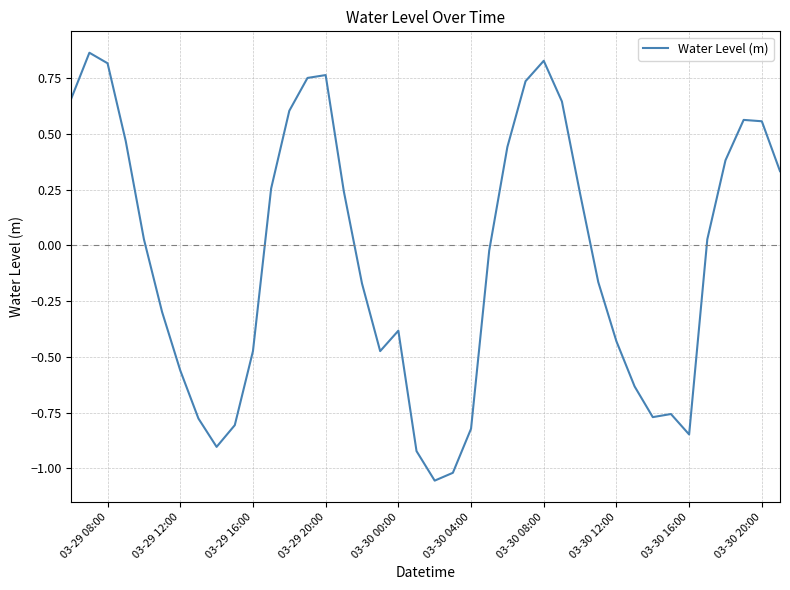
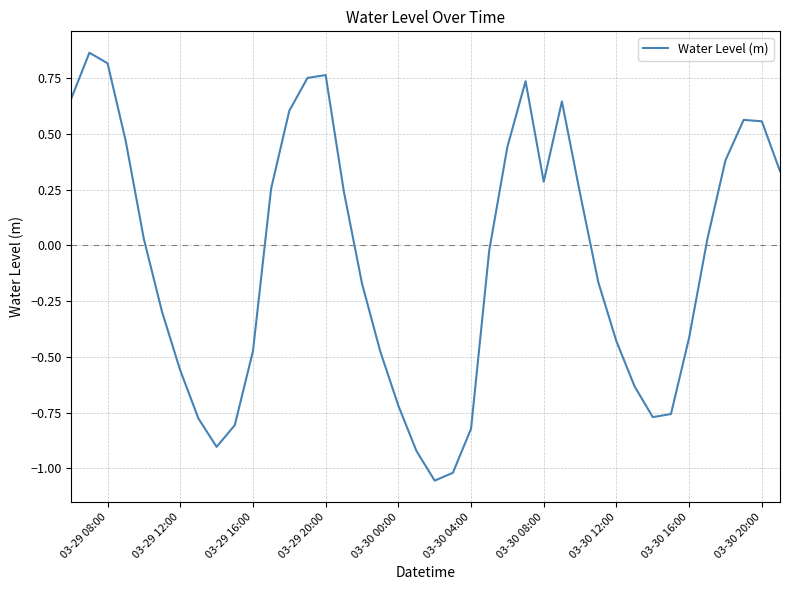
03-30 00:00: -0.38 -> -0.72
03-30 08:00: 0.83 -> 0.29
03-30 16:00: -0.85 -> -0.41
